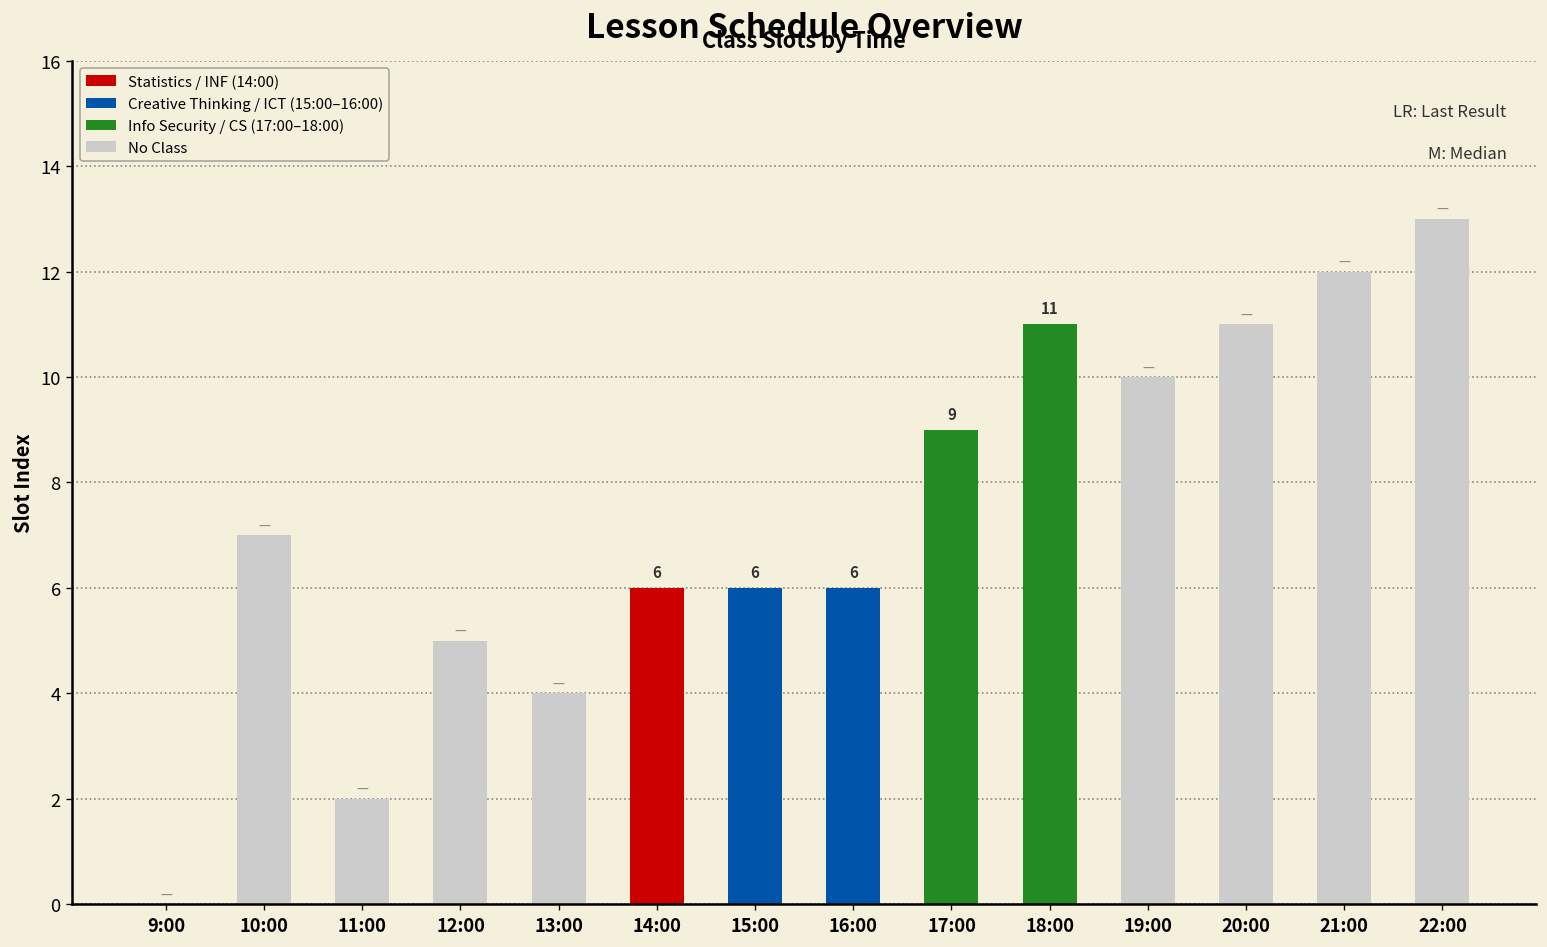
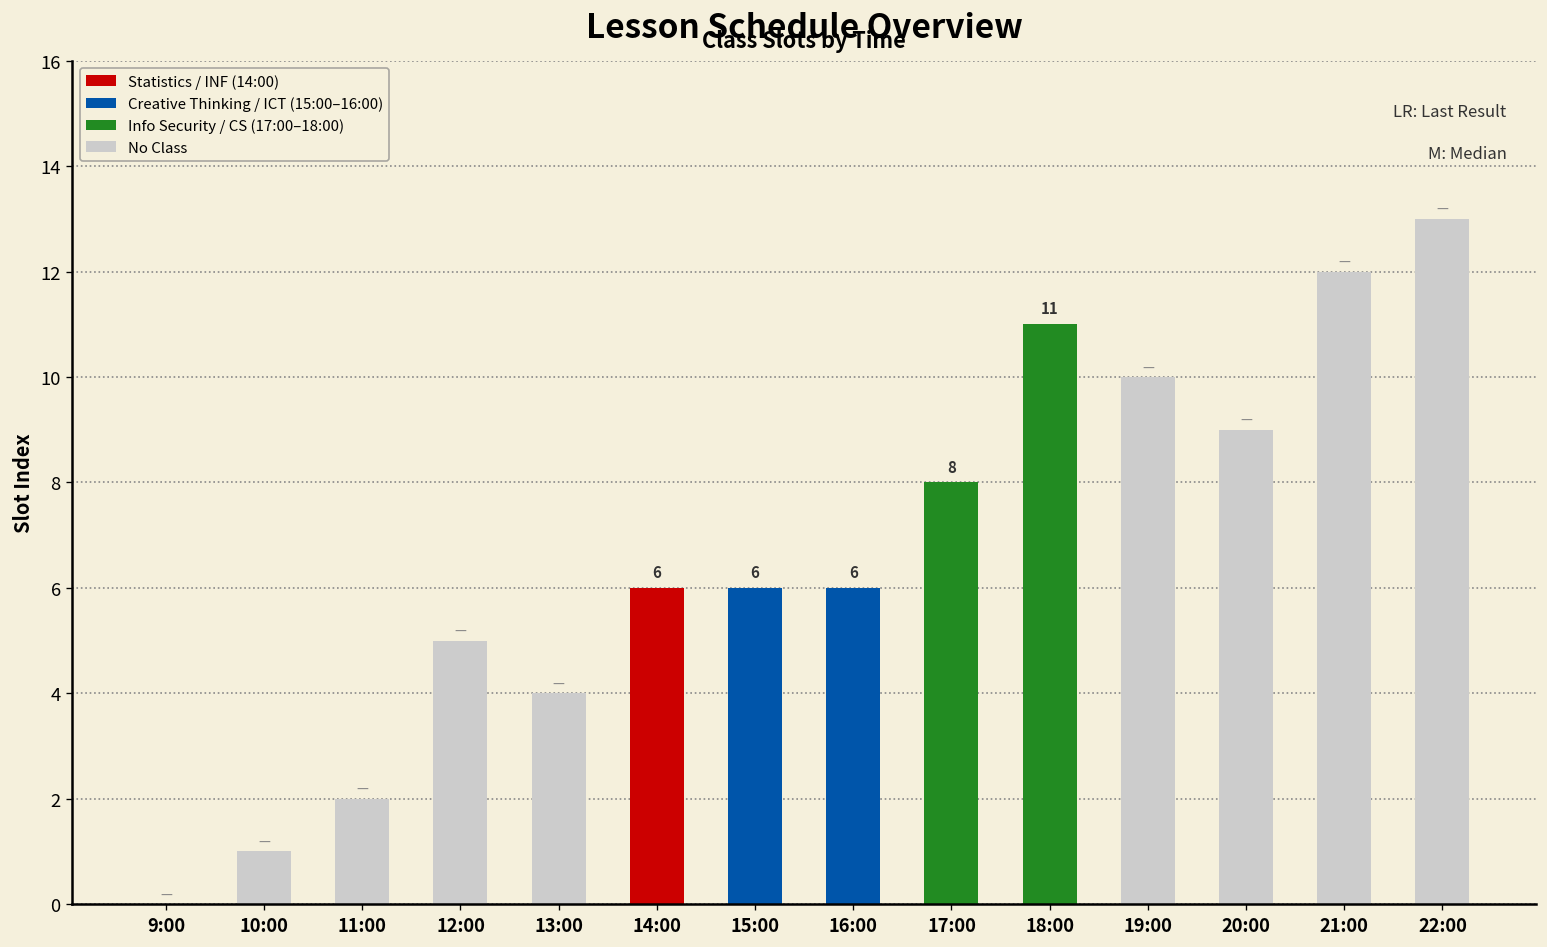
10:00: 7 -> 1
17:00: 9 -> 8
20:00: 11 -> 9
